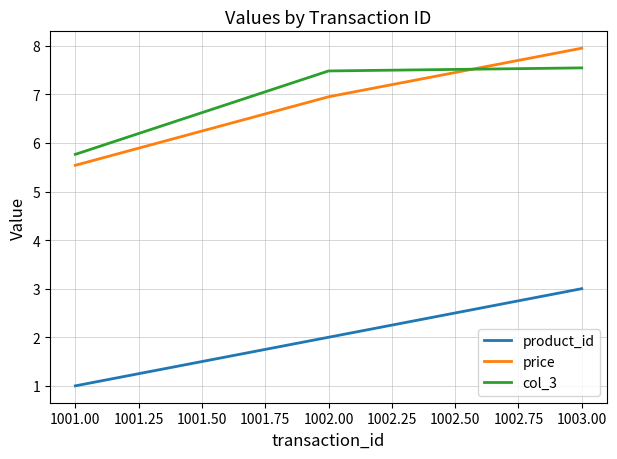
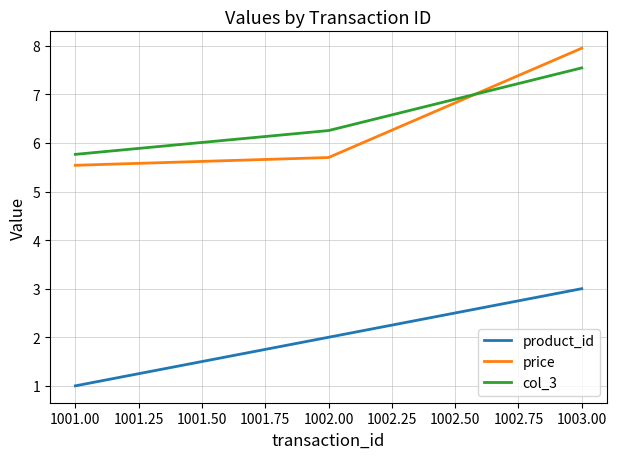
price, 1002.00: 7.0 -> 5.7
col_3, 1002.00: 7.5 -> 6.3
